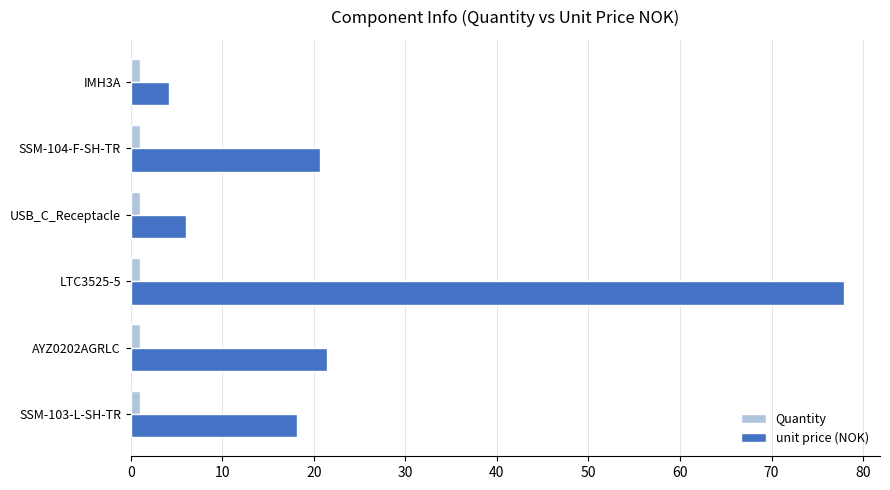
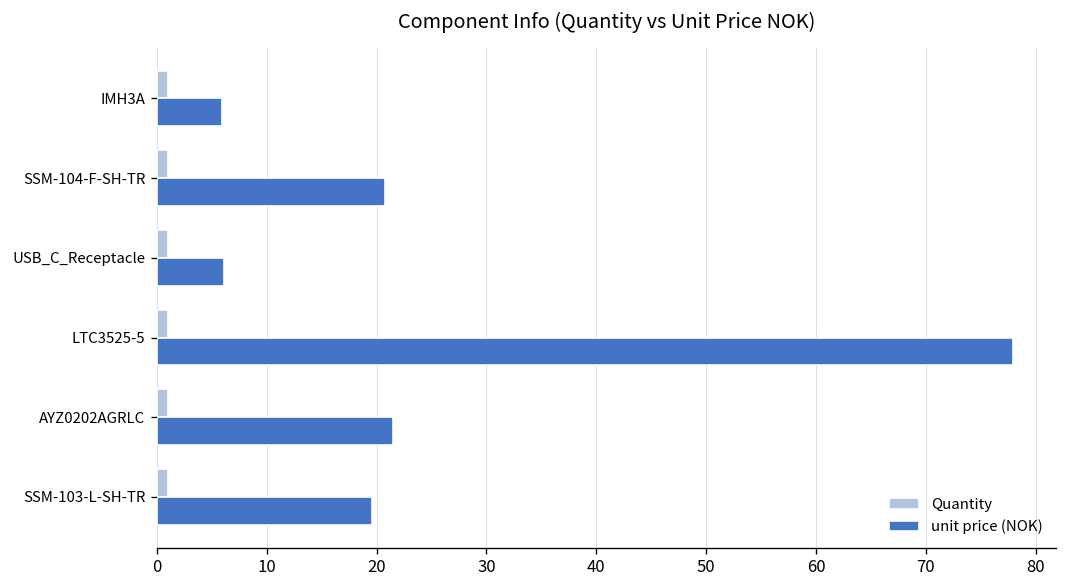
unit price (NOK), IMH3A: 4 -> 6
unit price (NOK), SSM-103-L-SH-TR: 18 -> 20
